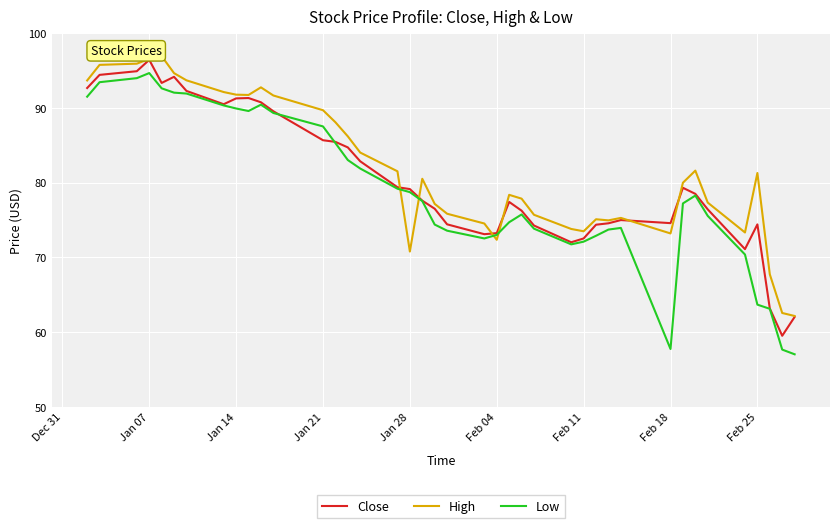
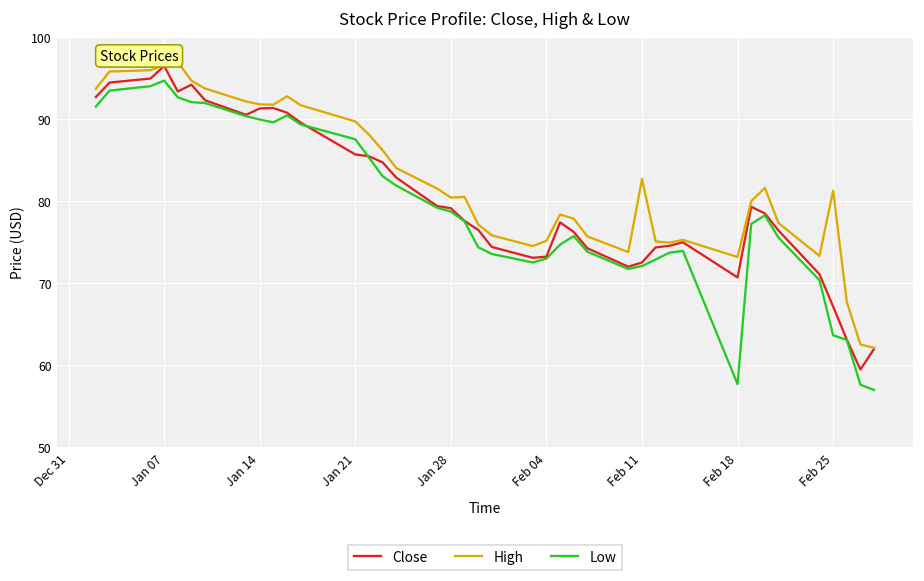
High, Jan 28: 71 -> 80
High, Feb 04: 72 -> 75
High, Feb 11: 73 -> 83
Close, Feb 18: 75 -> 71
Close, Feb 25: 74 -> 67
